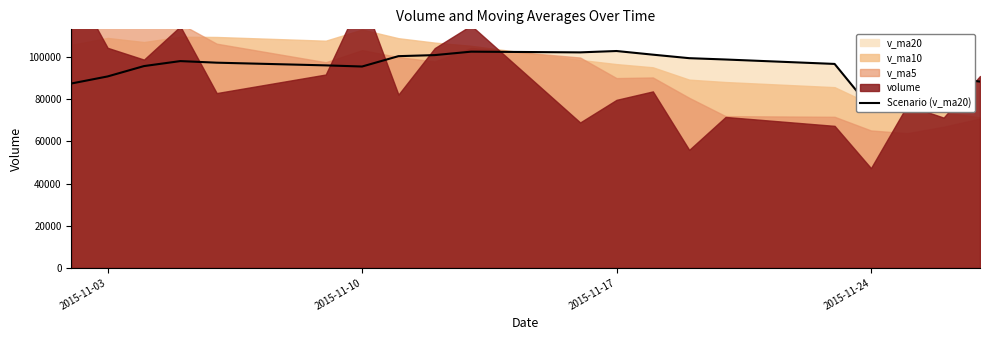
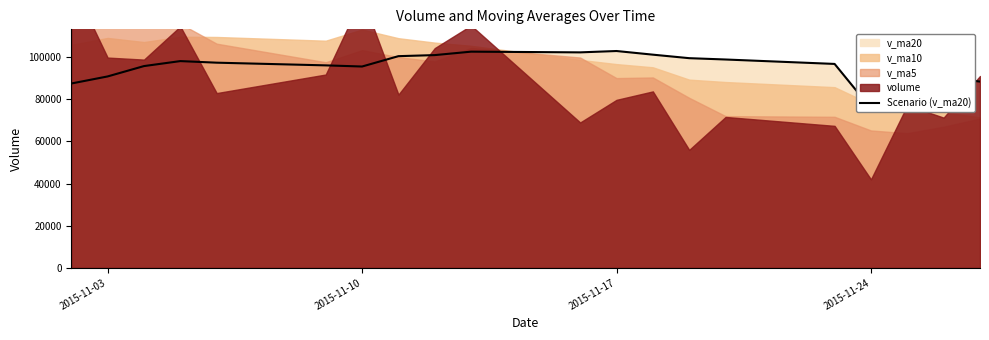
volume, 2015-11-03: 104000 -> 100000
volume, 2015-11-24: 47000 -> 42000
